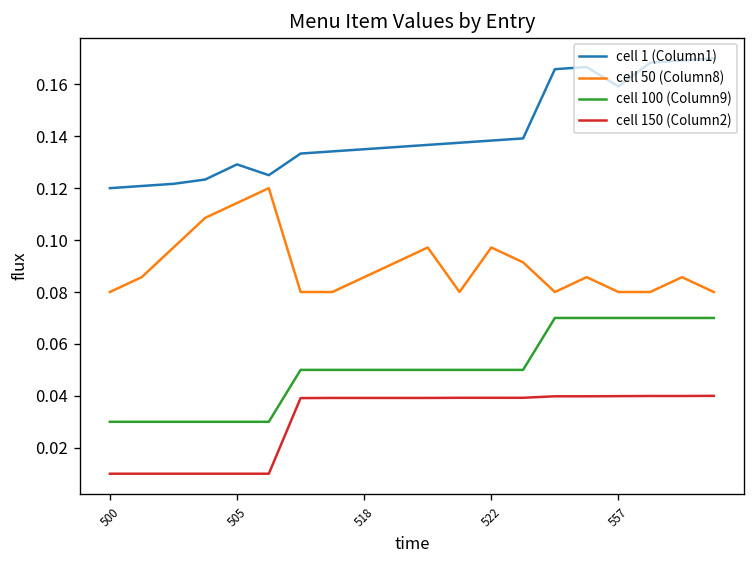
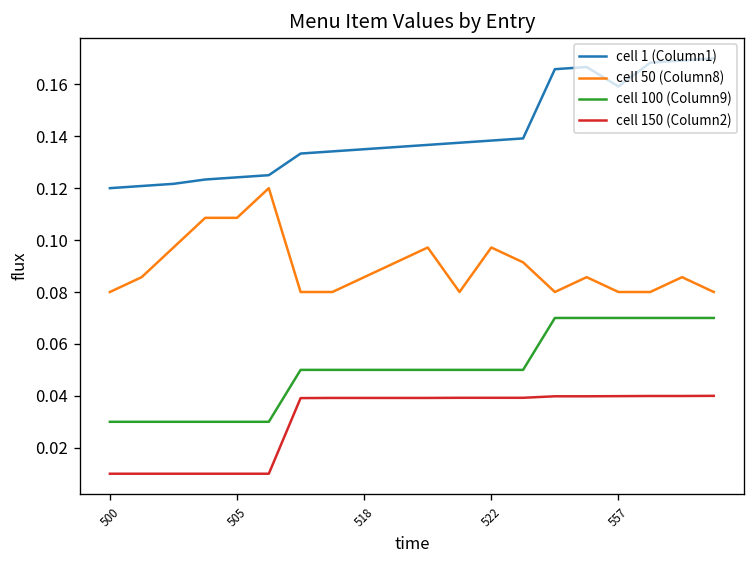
cell 1 (Column1), 505: 0.129 -> 0.124
cell 50 (Column8), 505: 0.114 -> 0.109
